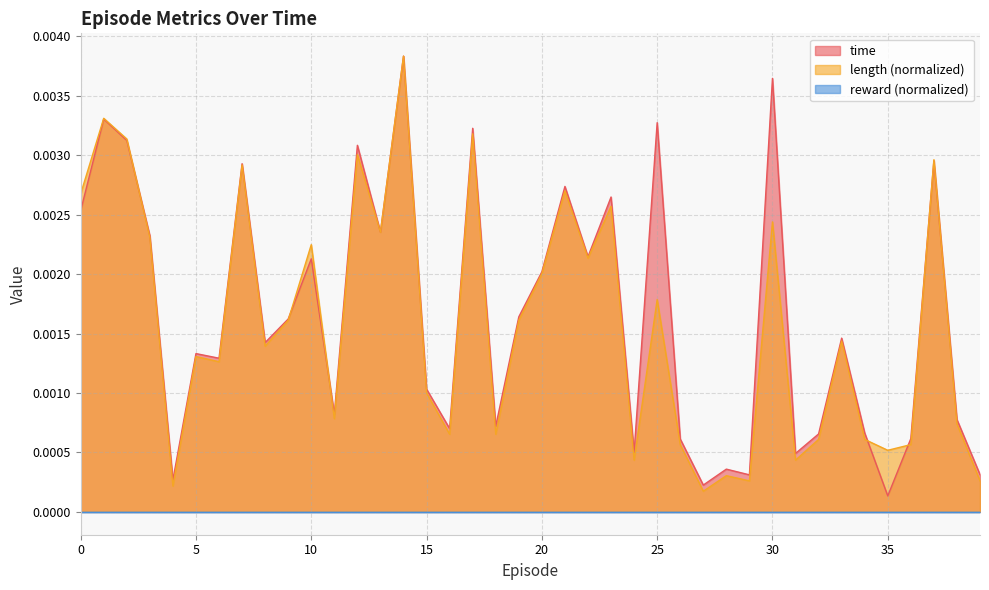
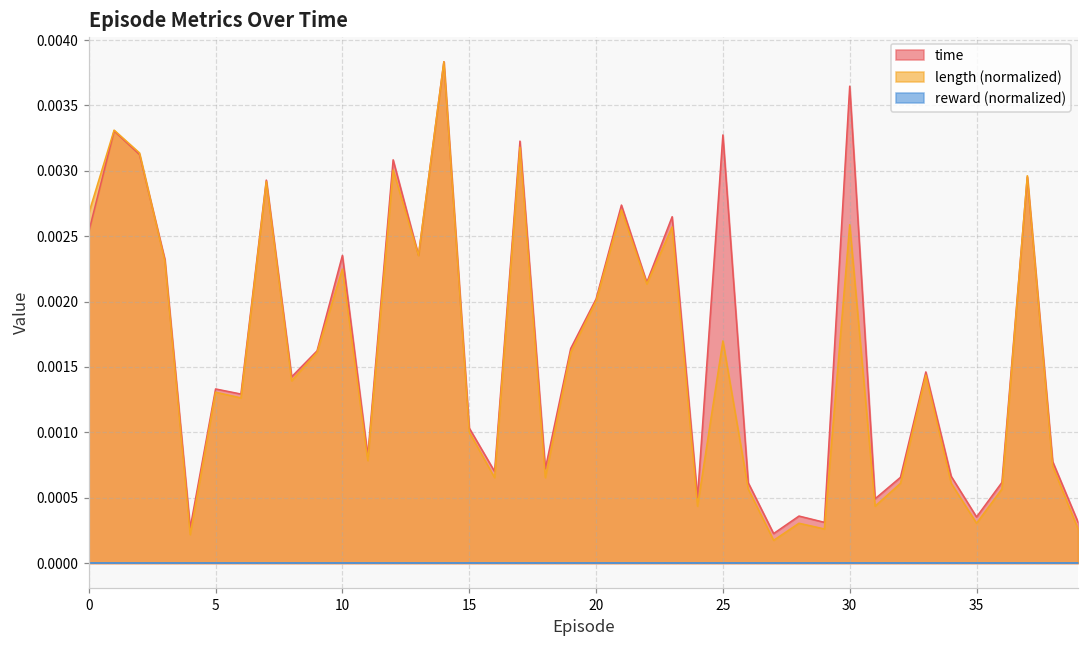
time, 10: 0.00213 -> 0.00235
length (normalized), 25: 0.00179 -> 0.00170
length (normalized), 30: 0.00244 -> 0.00259
time, 35: 0.00013 -> 0.00035
length (normalized), 35: 0.00052 -> 0.00030
